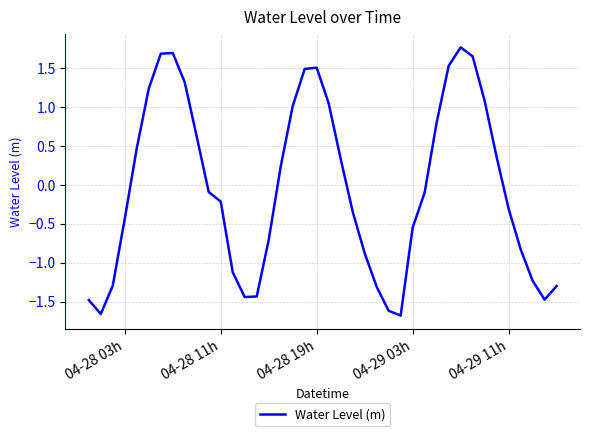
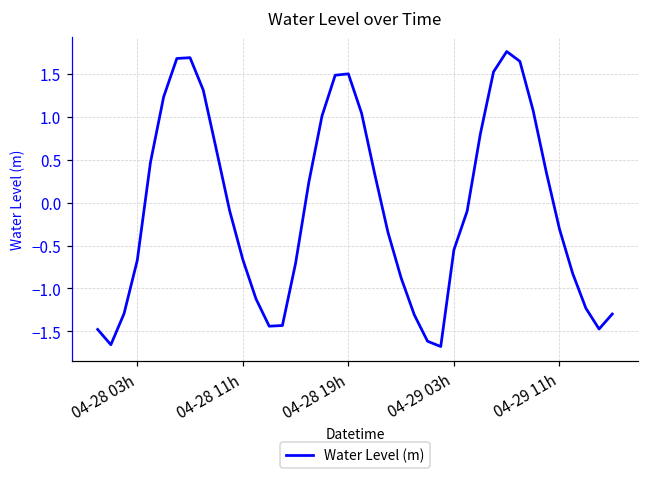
04-28 03h: -0.4 -> -0.7
04-28 11h: -0.2 -> -0.7
